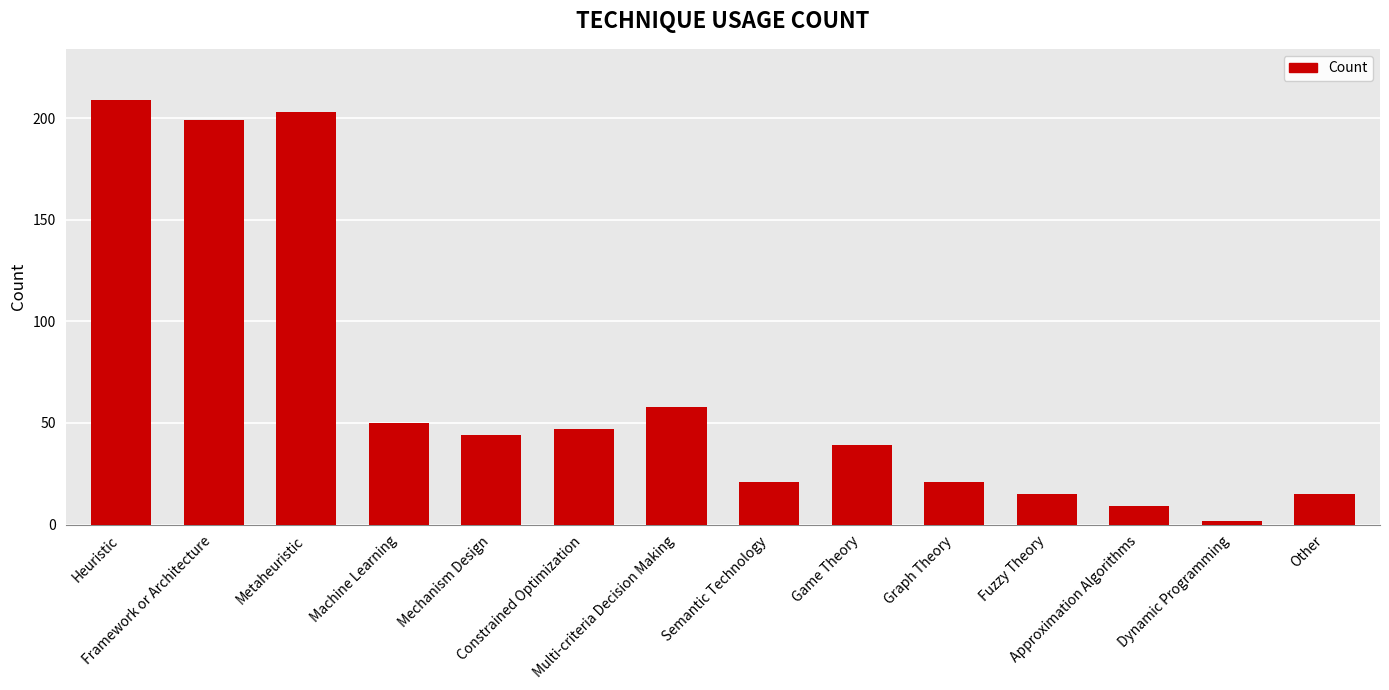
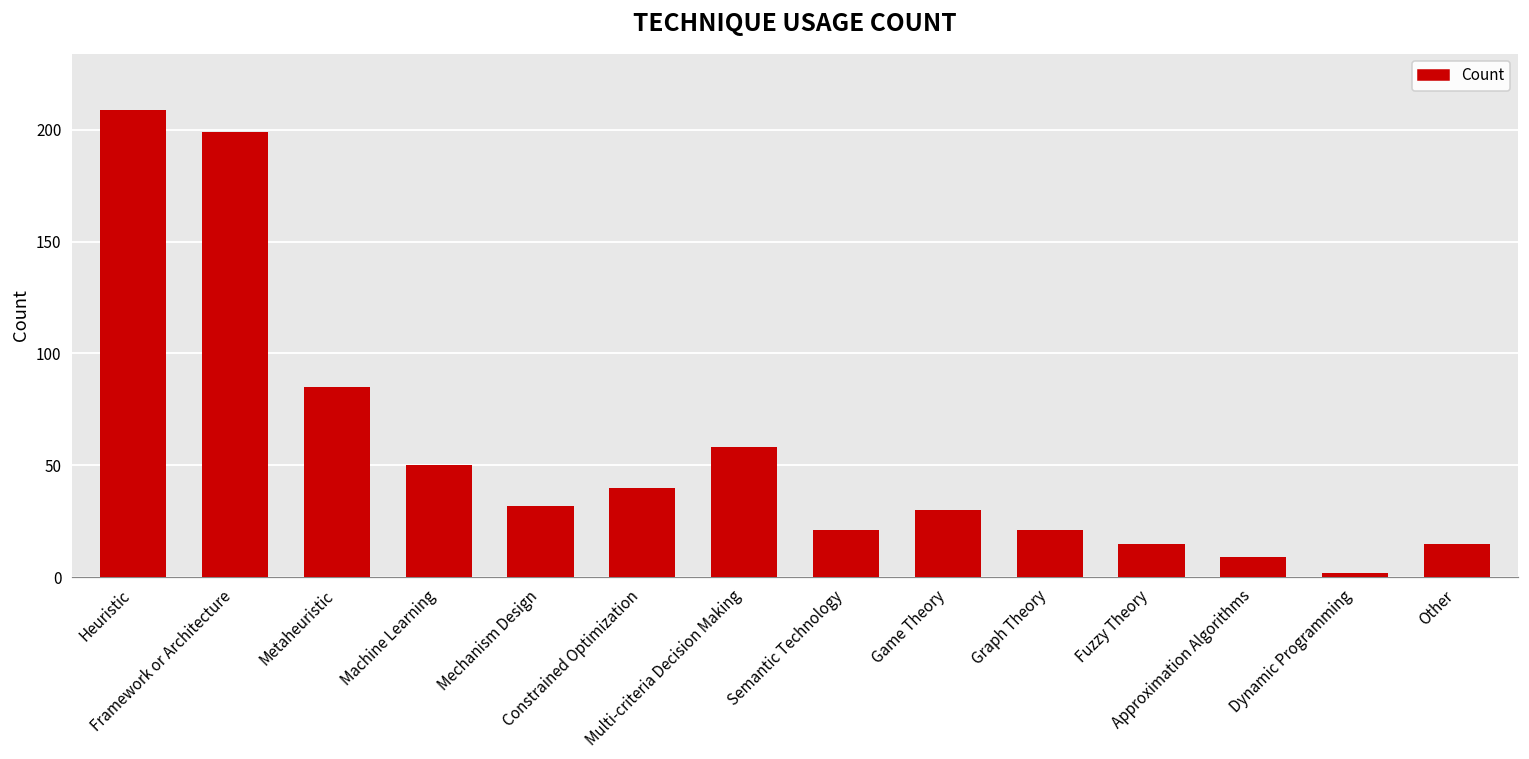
Metaheuristic: 203 -> 85
Mechanism Design: 44 -> 32
Constrained Optimization: 47 -> 40
Game Theory: 39 -> 30
